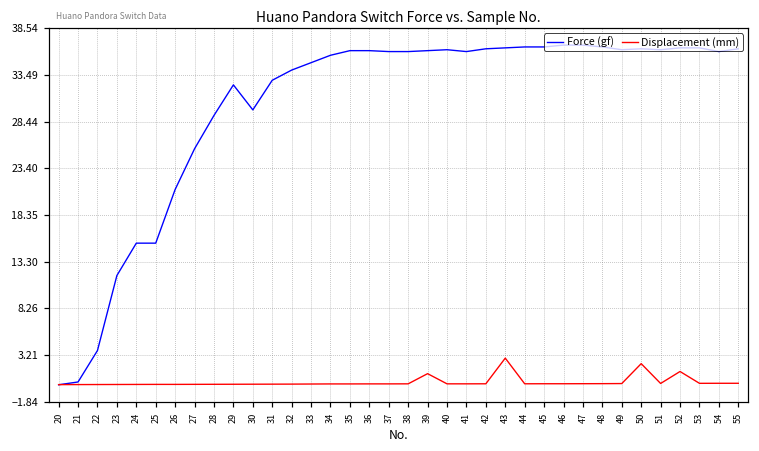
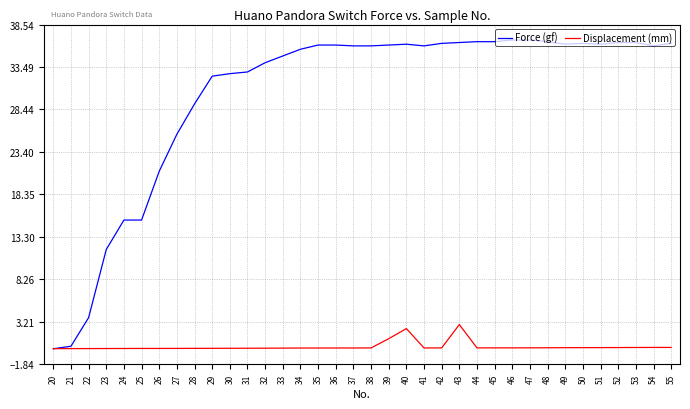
Force (gf), 30: 30 -> 33
Displacement (mm), 40: 0 -> 2
Displacement (mm), 50: 2 -> 0
Displacement (mm), 52: 1 -> 0
